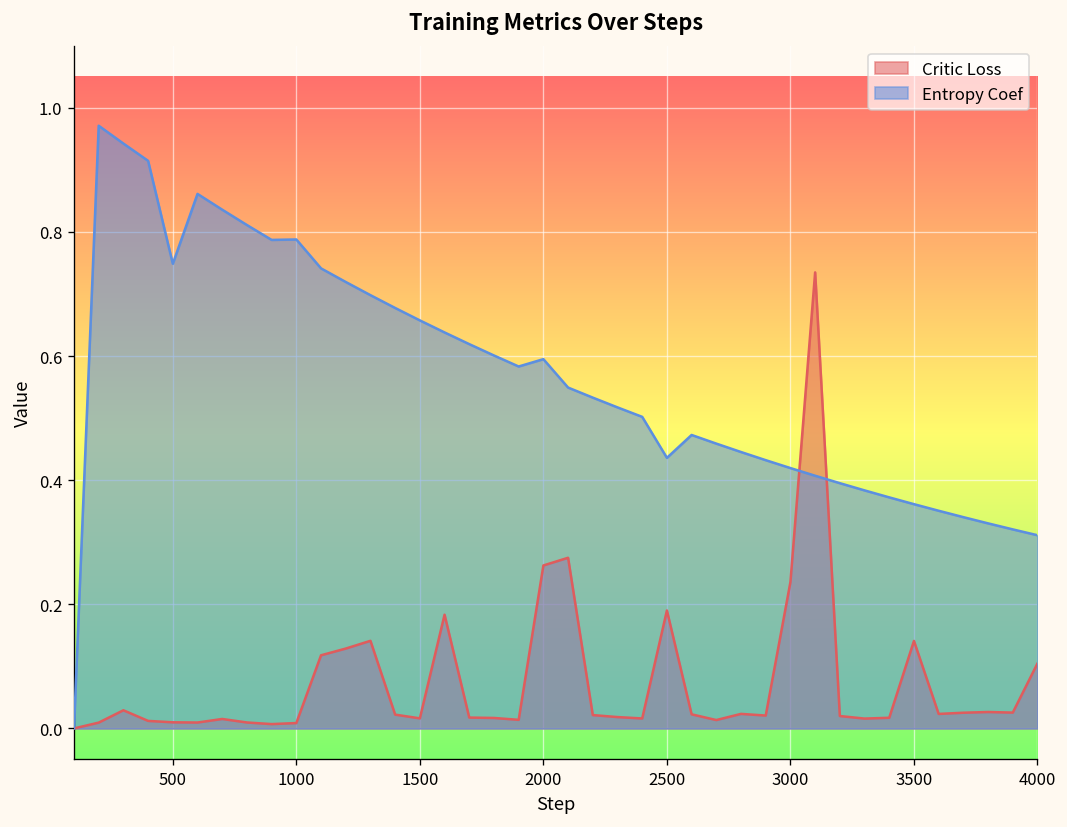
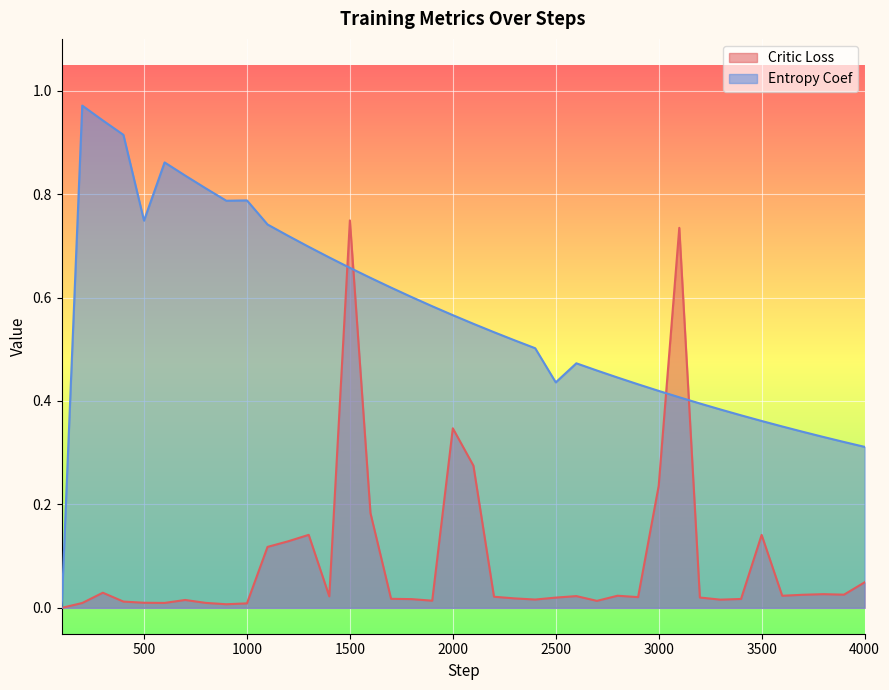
Critic Loss, 1500: 0.02 -> 0.75
Critic Loss, 2000: 0.26 -> 0.35
Entropy Coef, 2000: 0.59 -> 0.57
Critic Loss, 2500: 0.19 -> 0.02
Critic Loss, 4000: 0.10 -> 0.05
